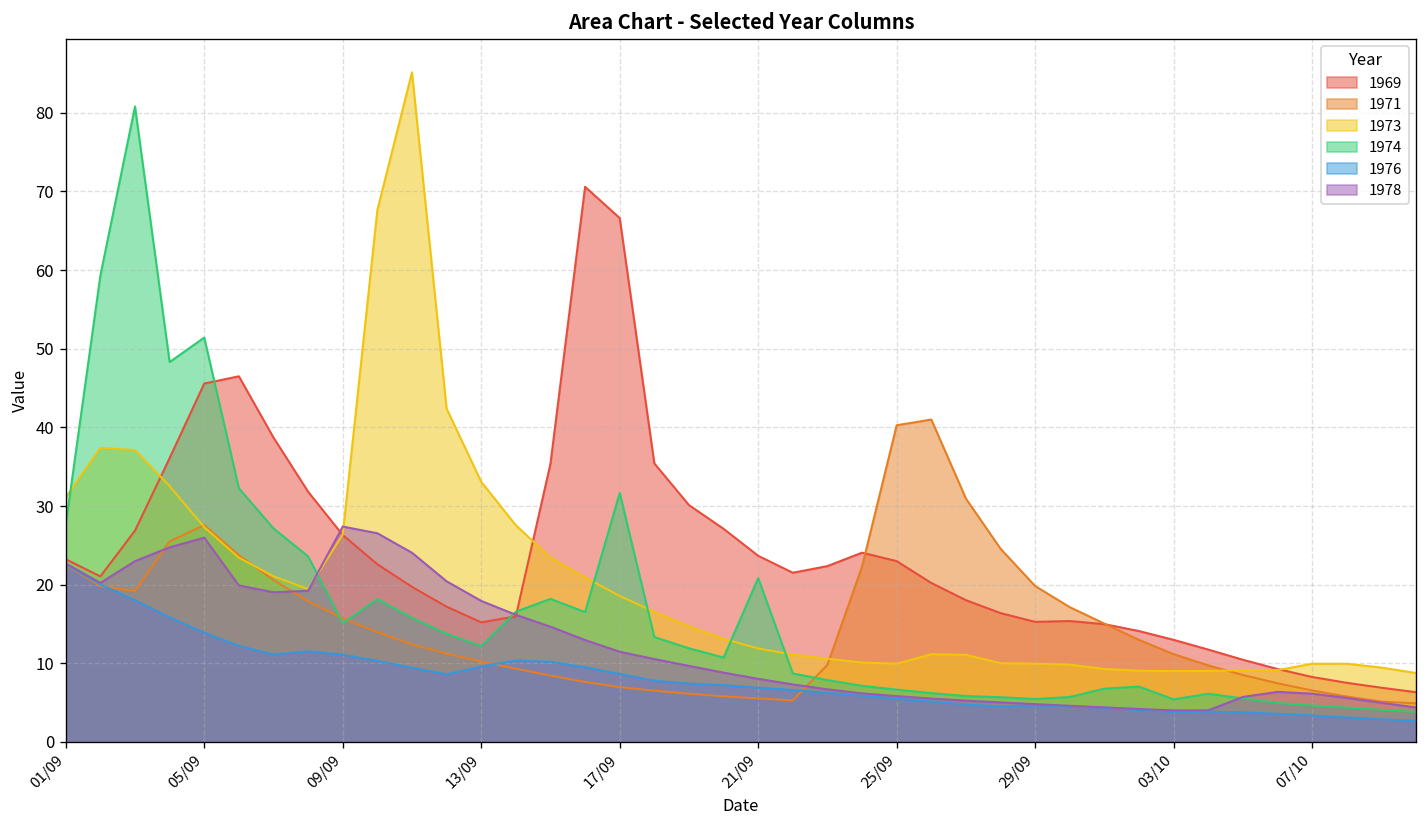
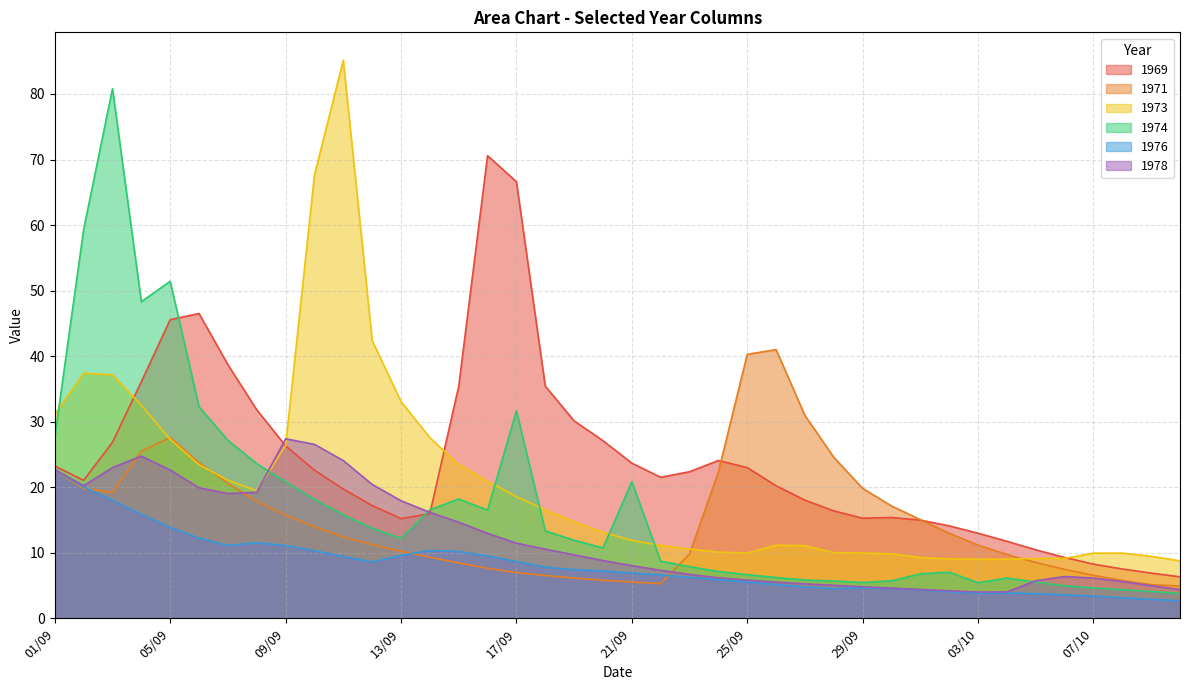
1978, 05/09: 26 -> 23
1974, 09/09: 15 -> 21
